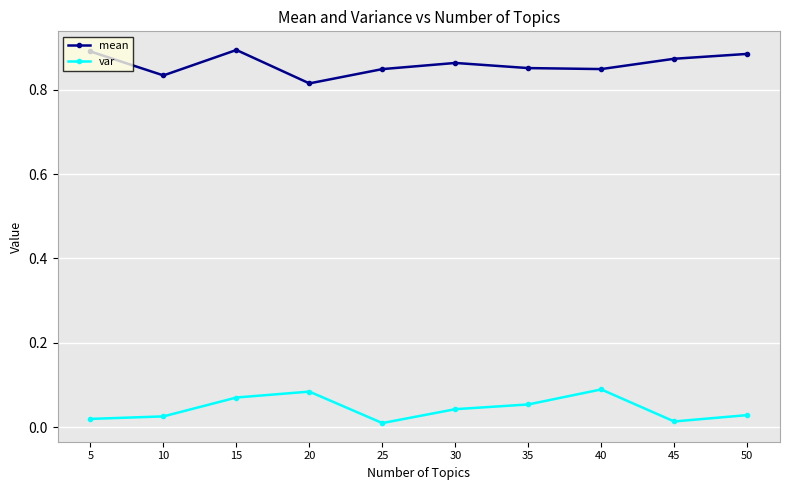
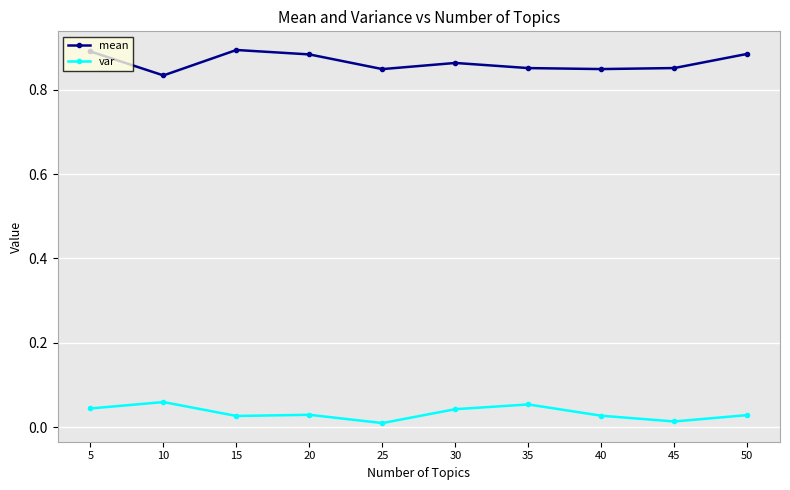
var, 5: 0.02 -> 0.04
var, 10: 0.03 -> 0.06
var, 15: 0.07 -> 0.03
mean, 20: 0.82 -> 0.88
var, 20: 0.08 -> 0.03
var, 40: 0.09 -> 0.03
mean, 45: 0.87 -> 0.85
